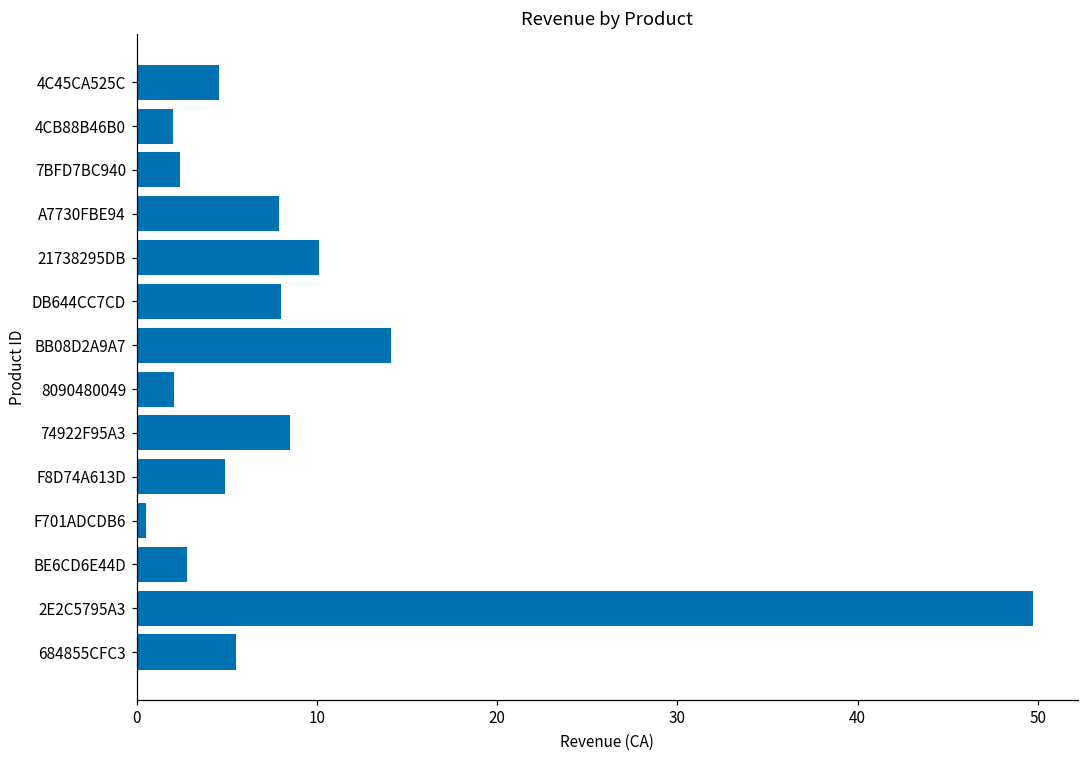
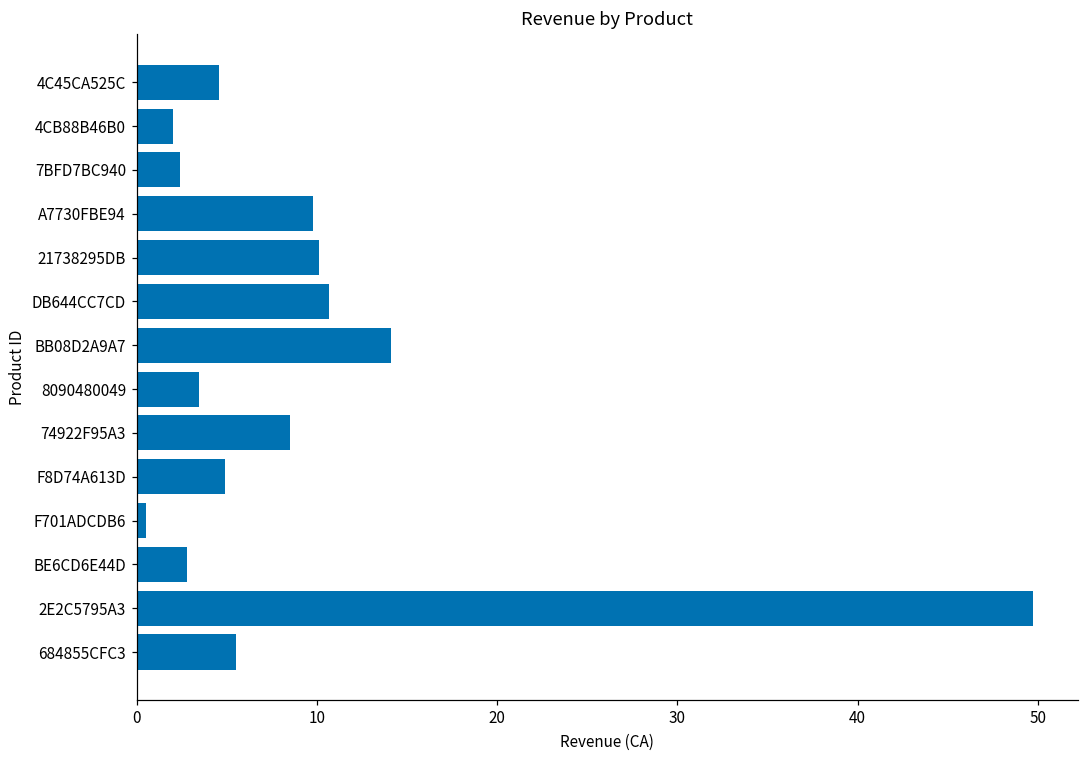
A7730FBE94: 7.9 -> 9.8
DB644CC7CD: 8.0 -> 10.7
8090480049: 2.1 -> 3.4
